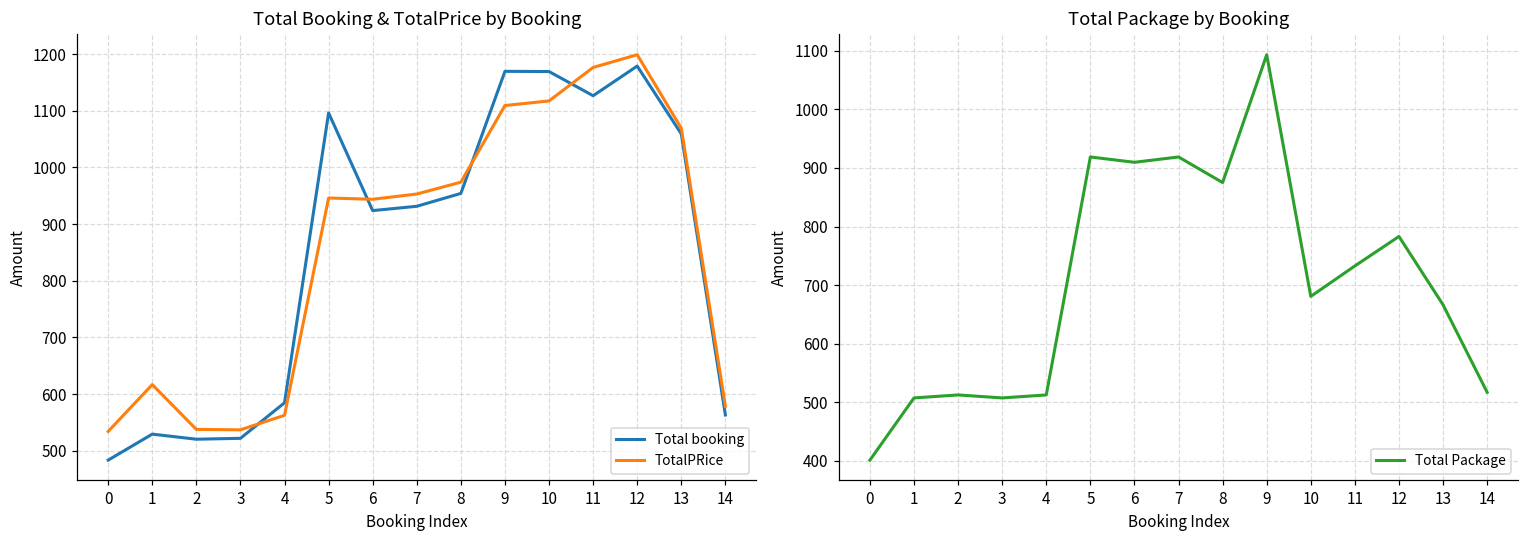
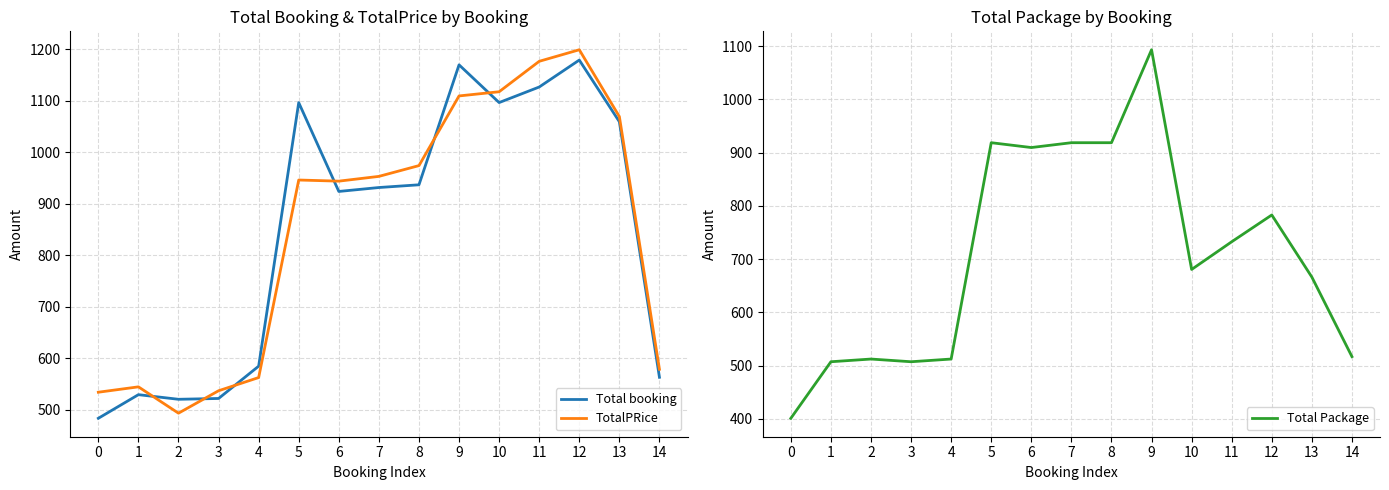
Total Booking & TotalPrice by Booking, TotalPRice, 1: 620 -> 540
Total Booking & TotalPrice by Booking, TotalPRice, 2: 540 -> 490
Total Booking & TotalPrice by Booking, Total booking, 8: 950 -> 940
Total Booking & TotalPrice by Booking, Total booking, 10: 1170 -> 1100
Total Package by Booking, 8: 880 -> 920
